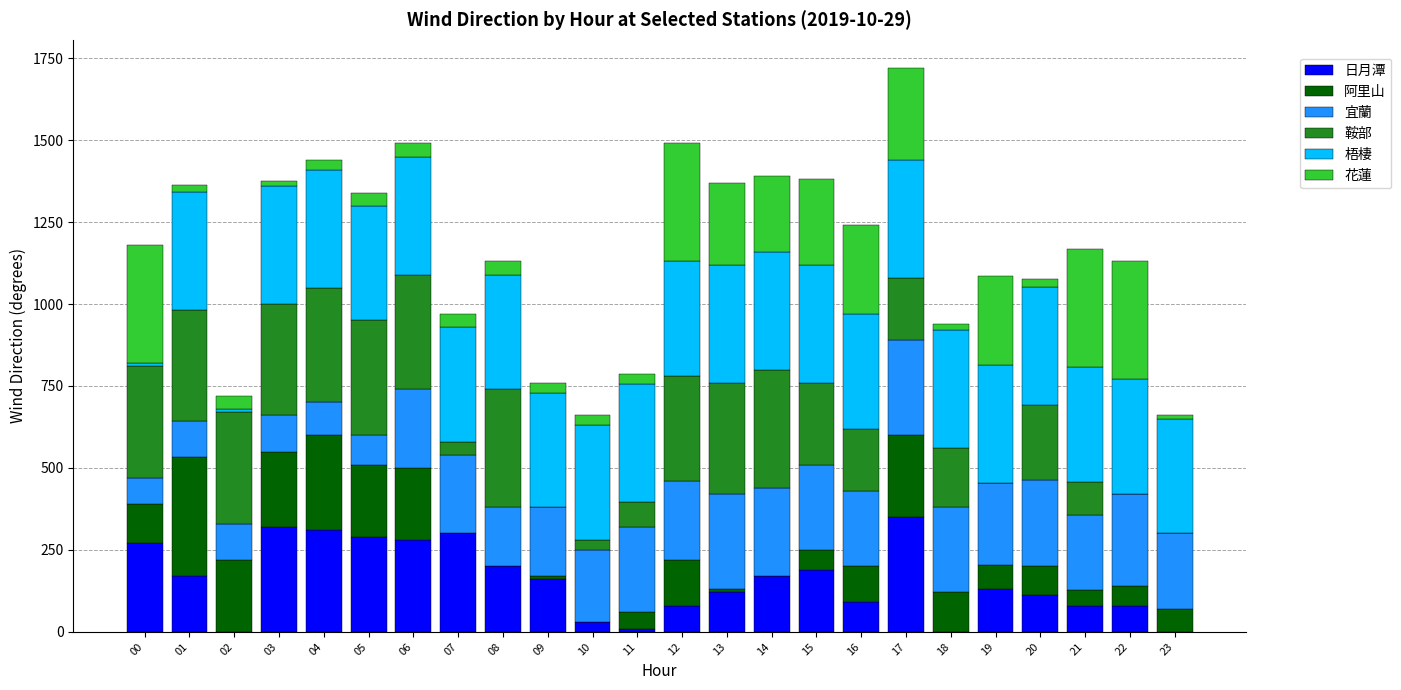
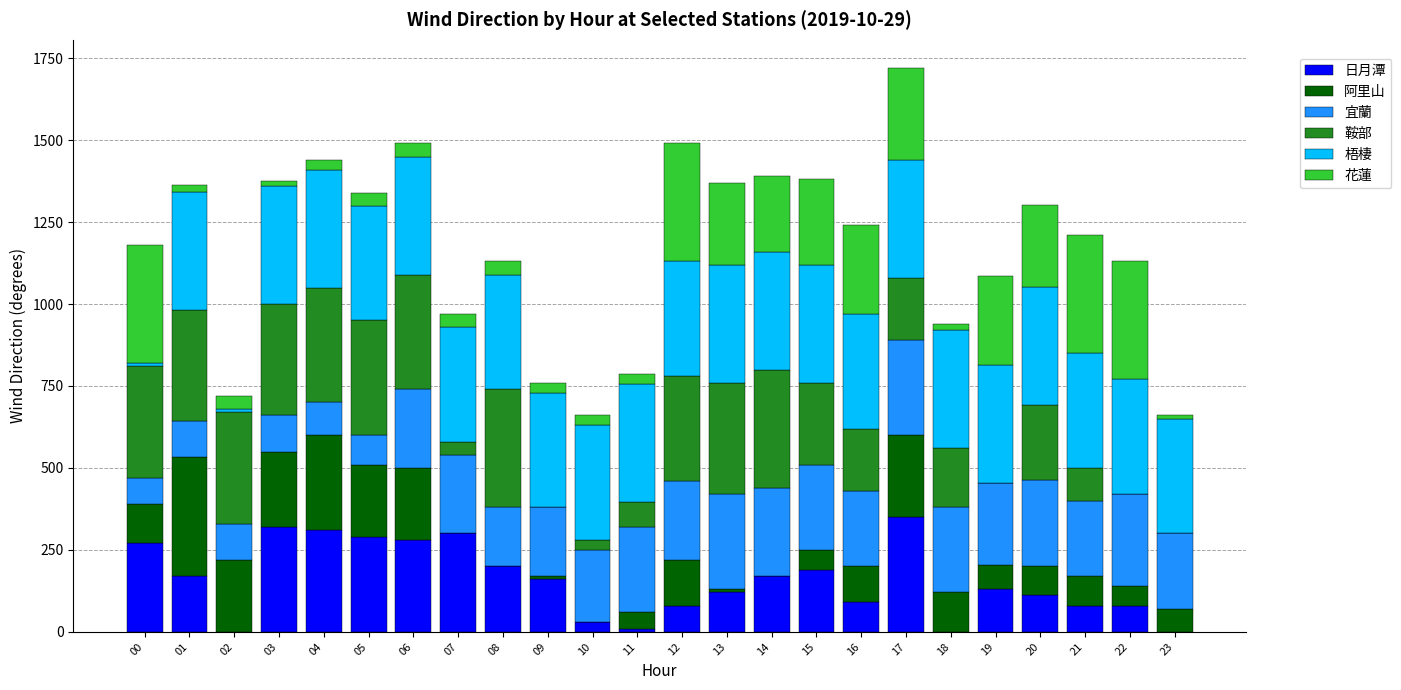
花蓮, 20: 20 -> 250
阿里山, 21: 50 -> 90
